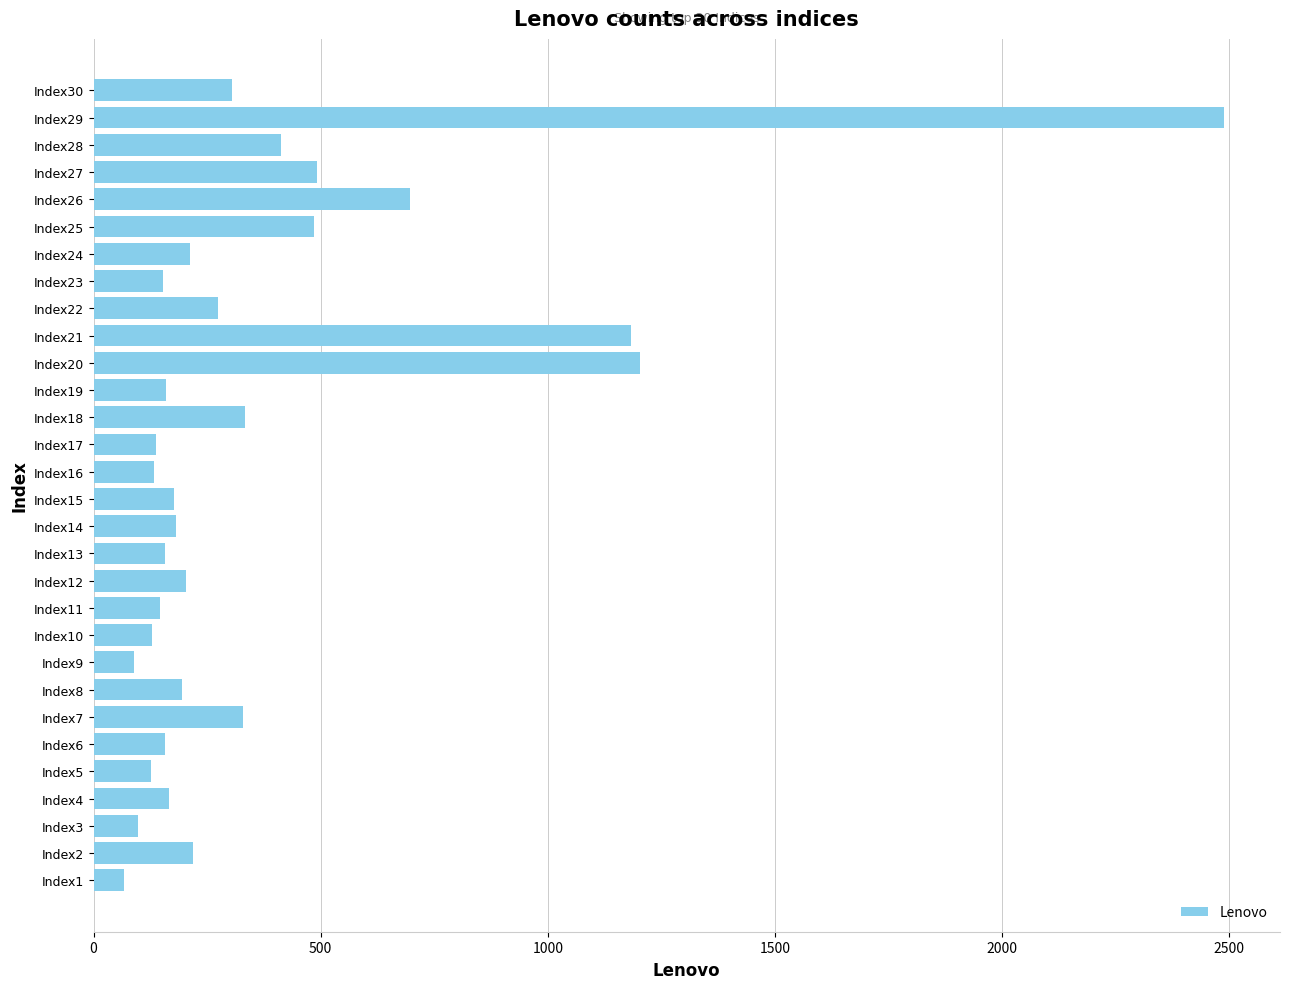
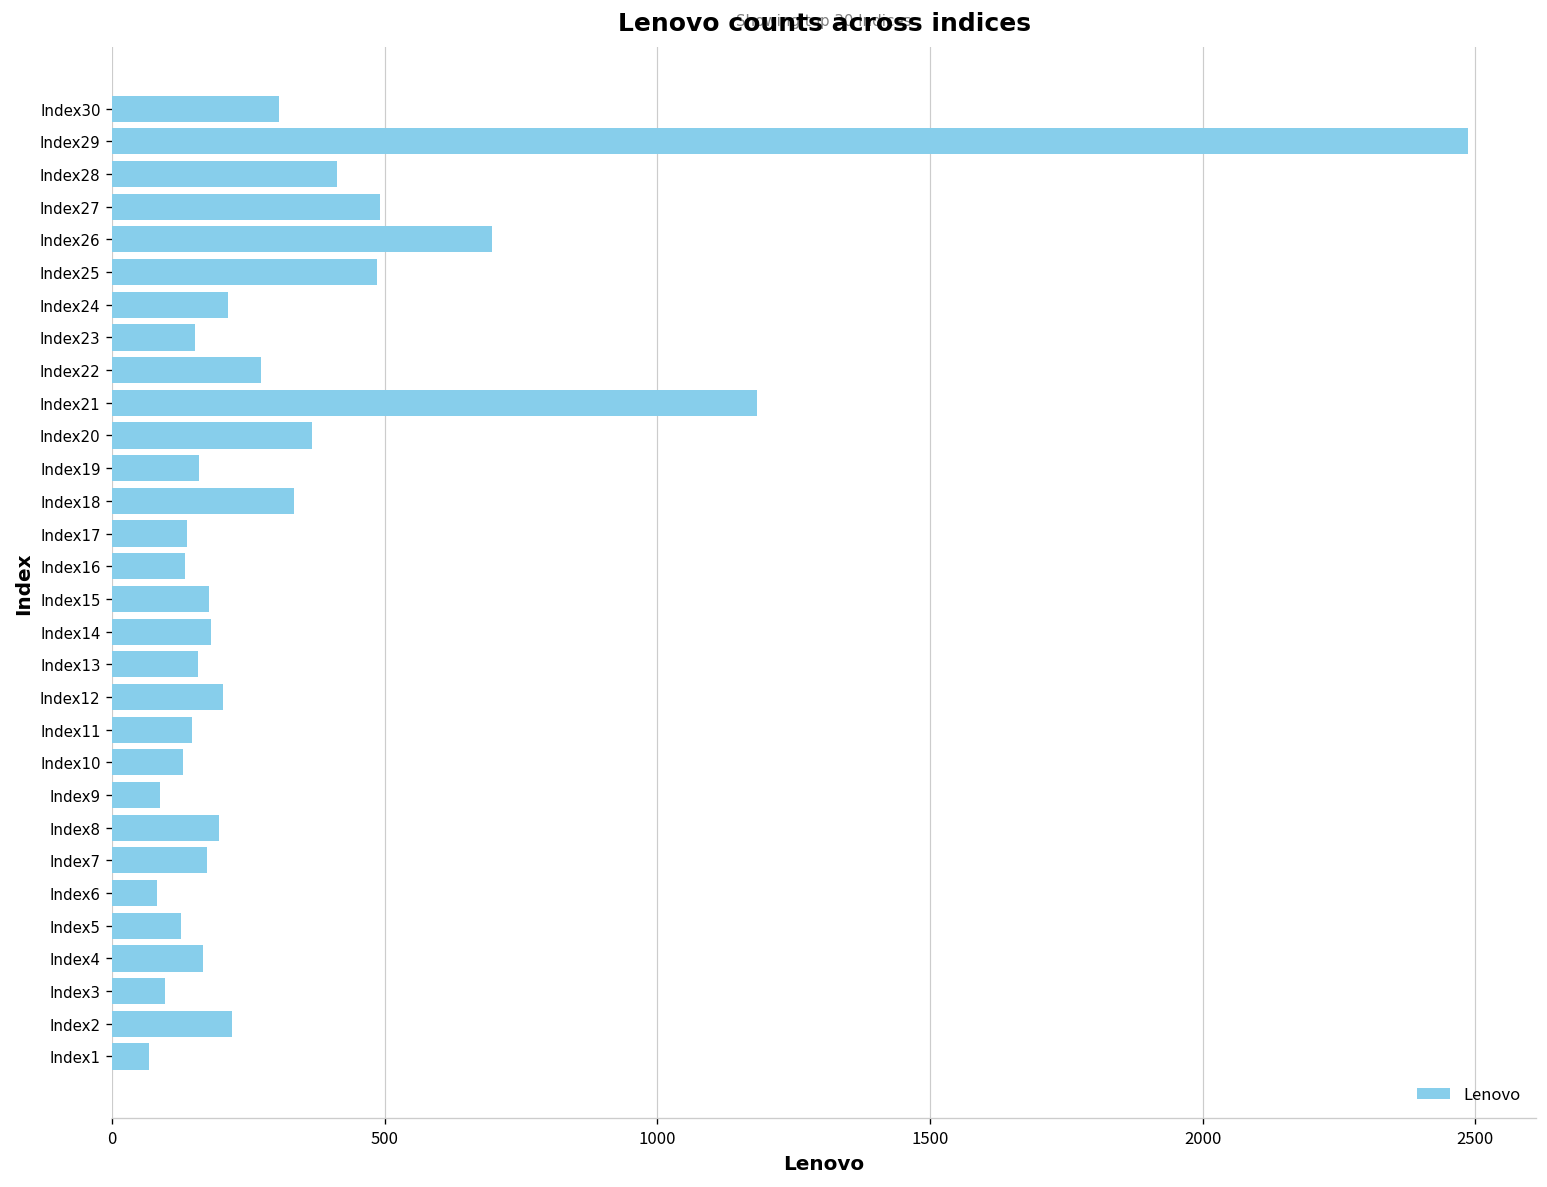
Index20: 1200 -> 370
Index7: 330 -> 170
Index6: 160 -> 80
